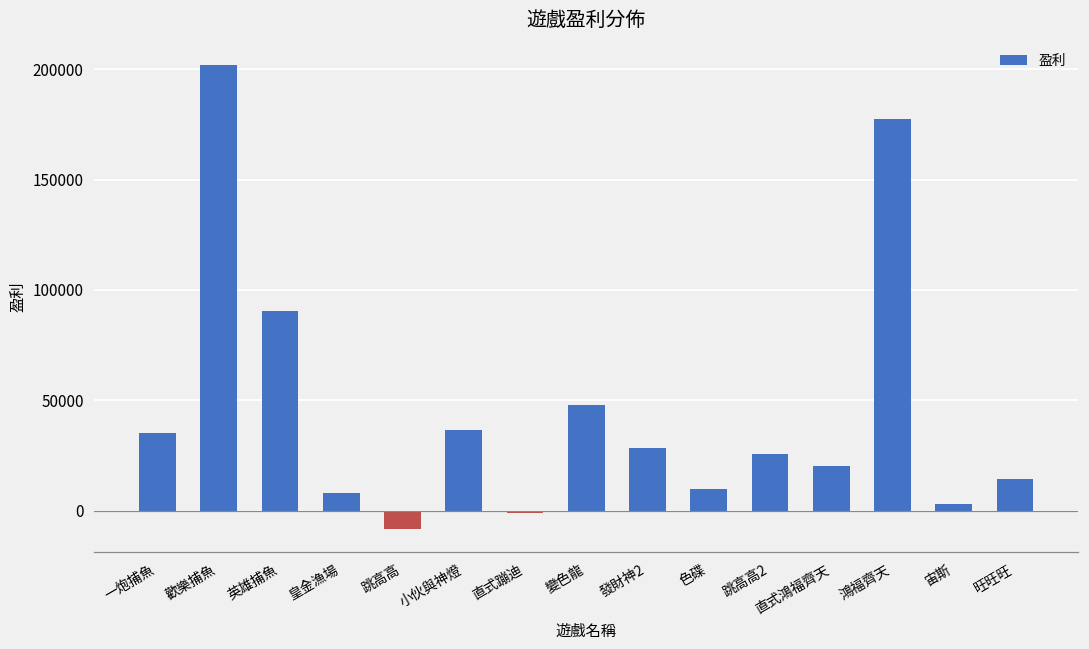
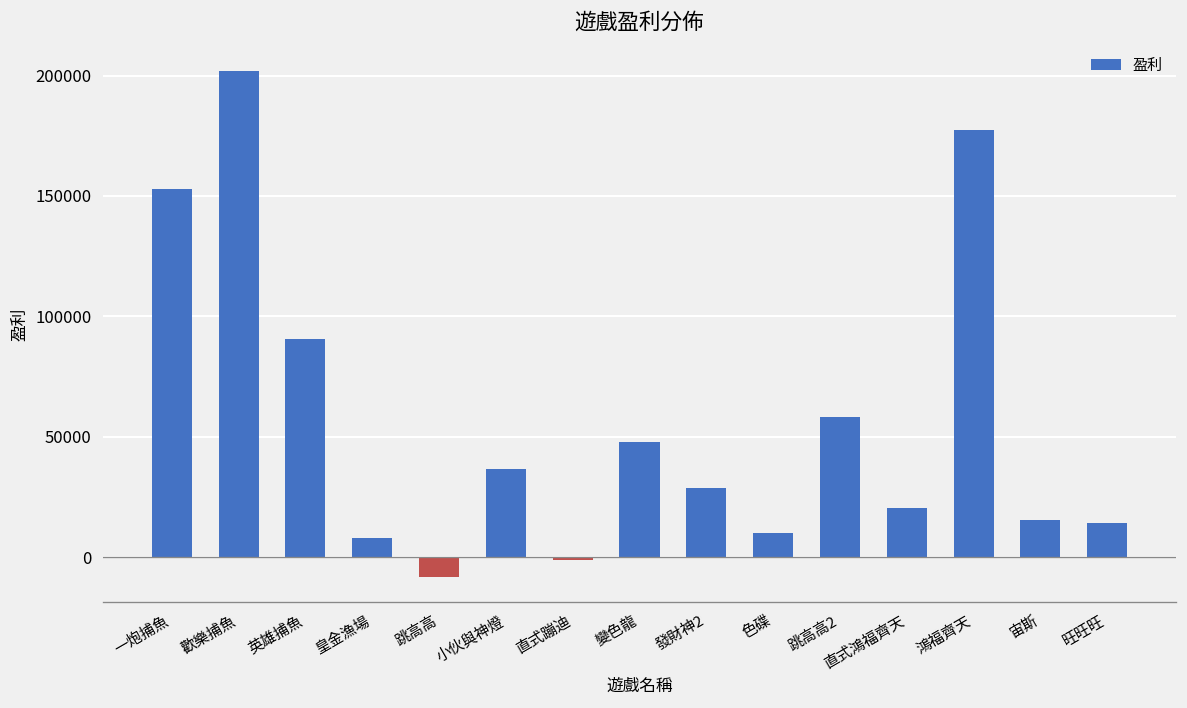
一炮捕魚: 35000 -> 153000
跳高高2: 26000 -> 58000
宙斯: 3000 -> 15000
